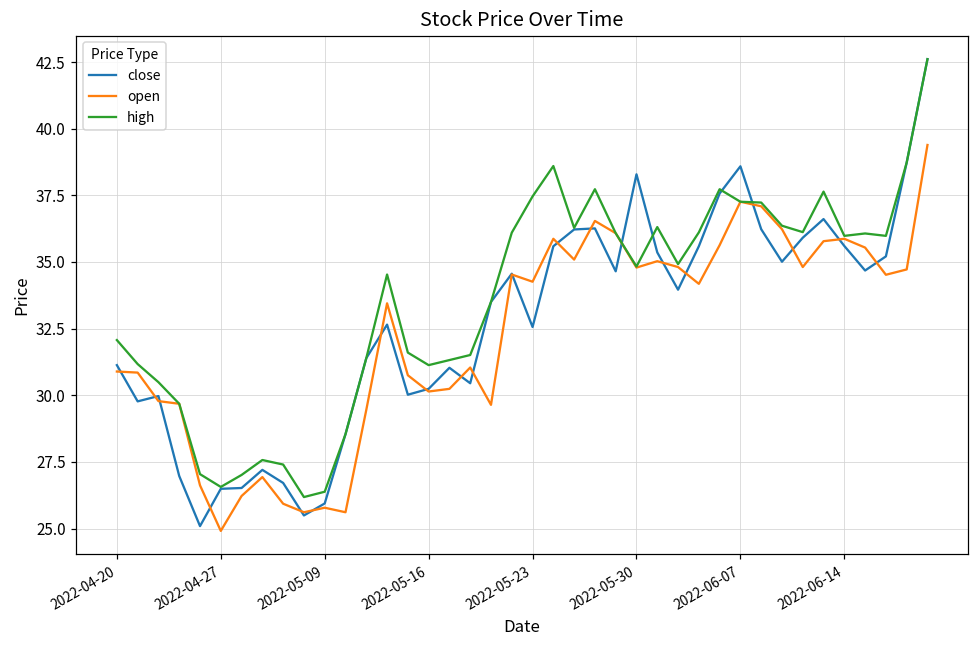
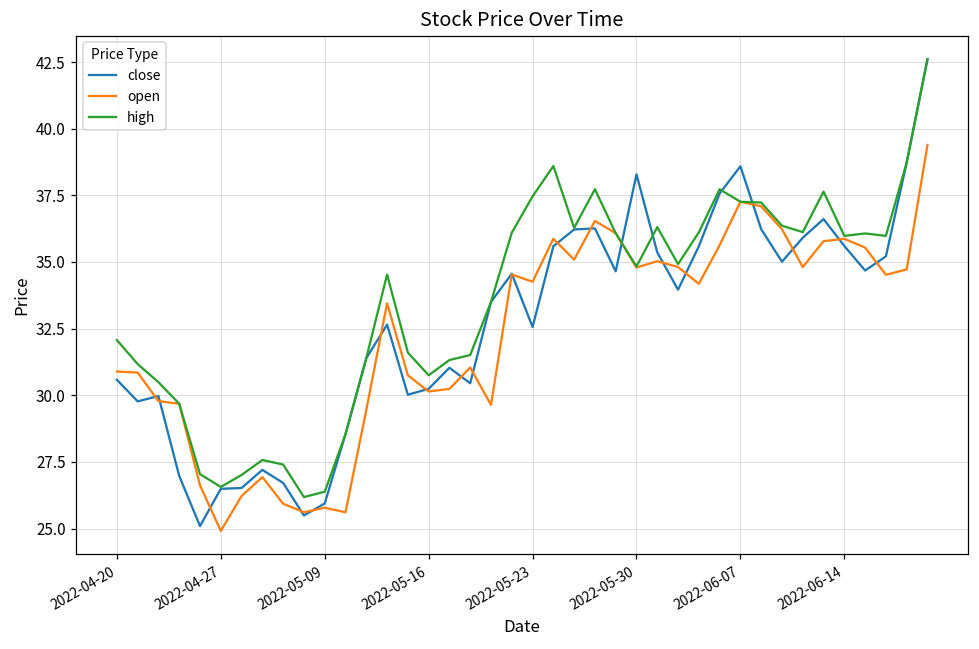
close, 2022-04-20: 31.1 -> 30.6
high, 2022-05-16: 31.1 -> 30.8
